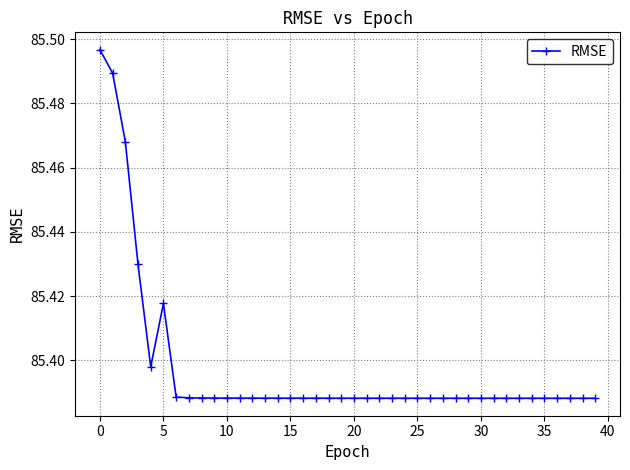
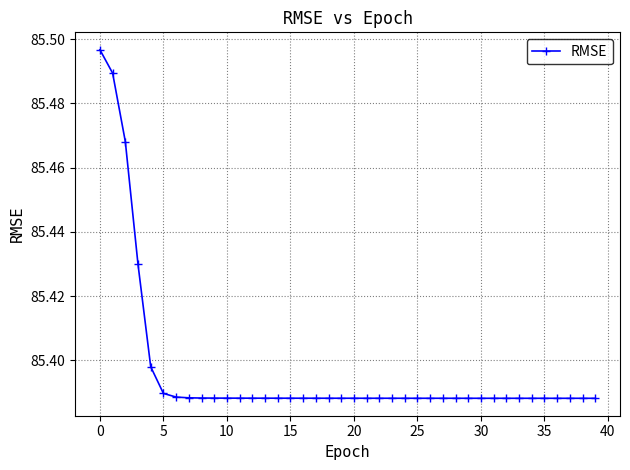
5: 85.418 -> 85.390
